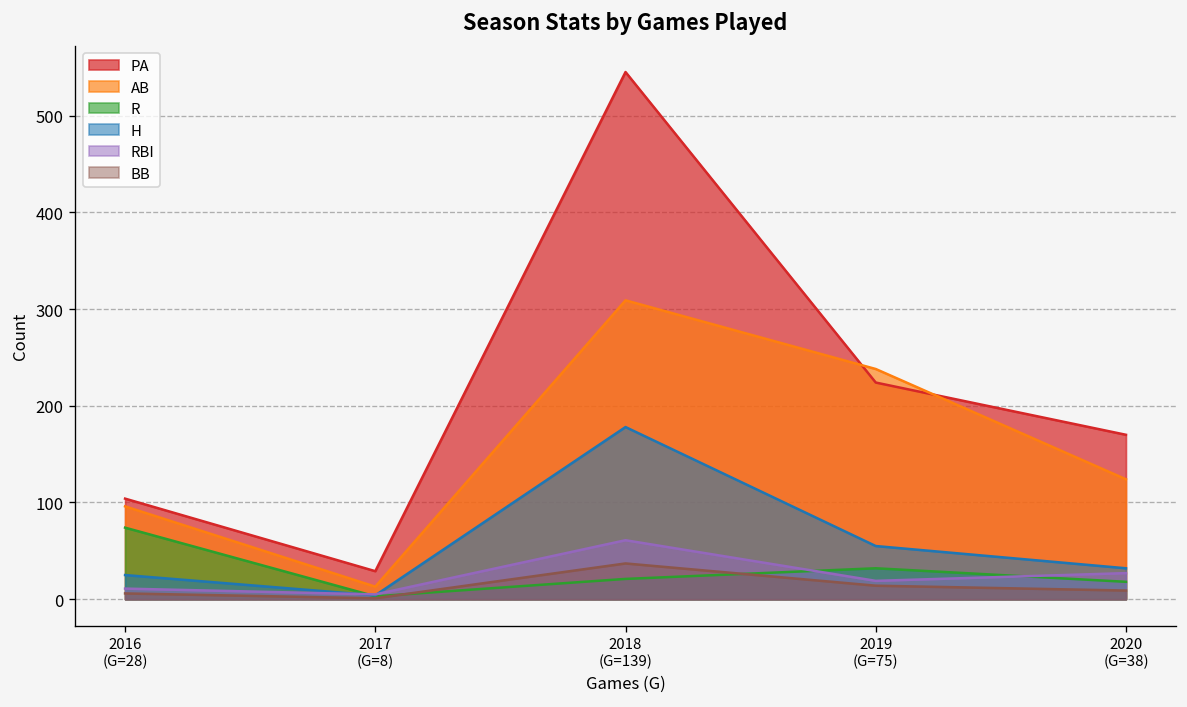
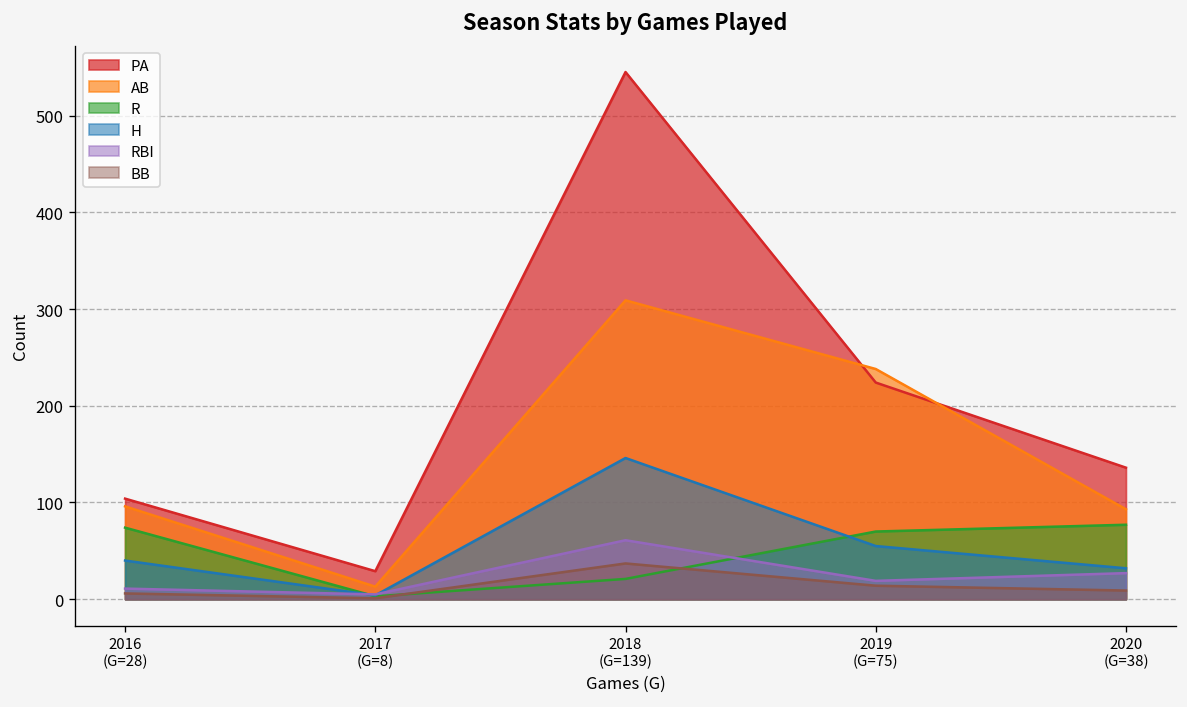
H, 2016 (G=28): 30 -> 40
H, 2018 (G=139): 180 -> 150
R, 2019 (G=75): 30 -> 70
PA, 2020 (G=38): 170 -> 140
AB, 2020 (G=38): 120 -> 90
R, 2020 (G=38): 20 -> 80
